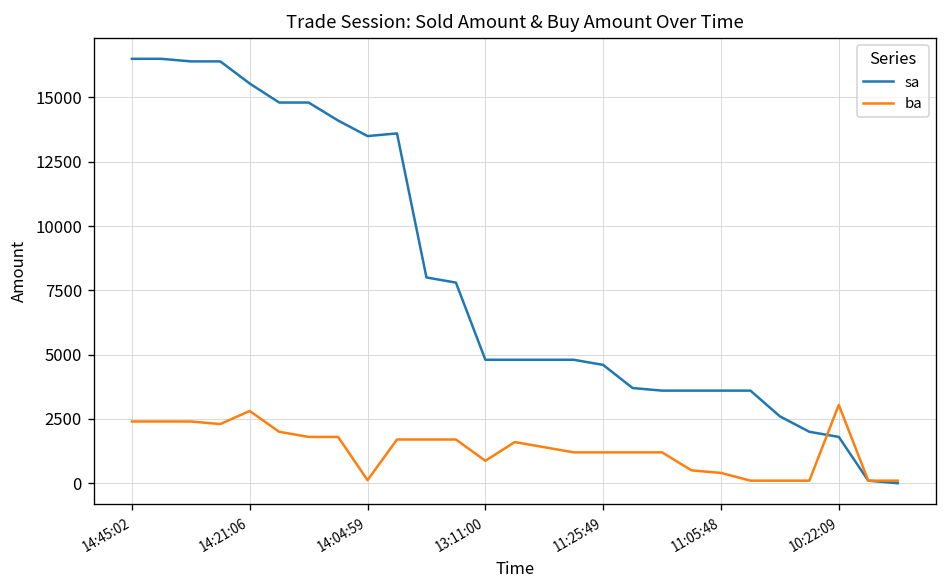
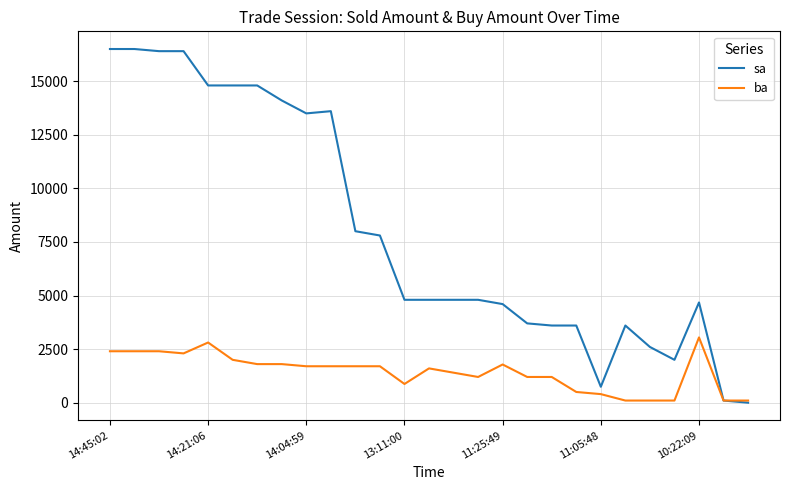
sa, 14:21:06: 15500 -> 14800
ba, 14:04:59: 100 -> 1700
ba, 11:25:49: 1200 -> 1800
sa, 11:05:48: 3600 -> 700
sa, 10:22:09: 1800 -> 4700
